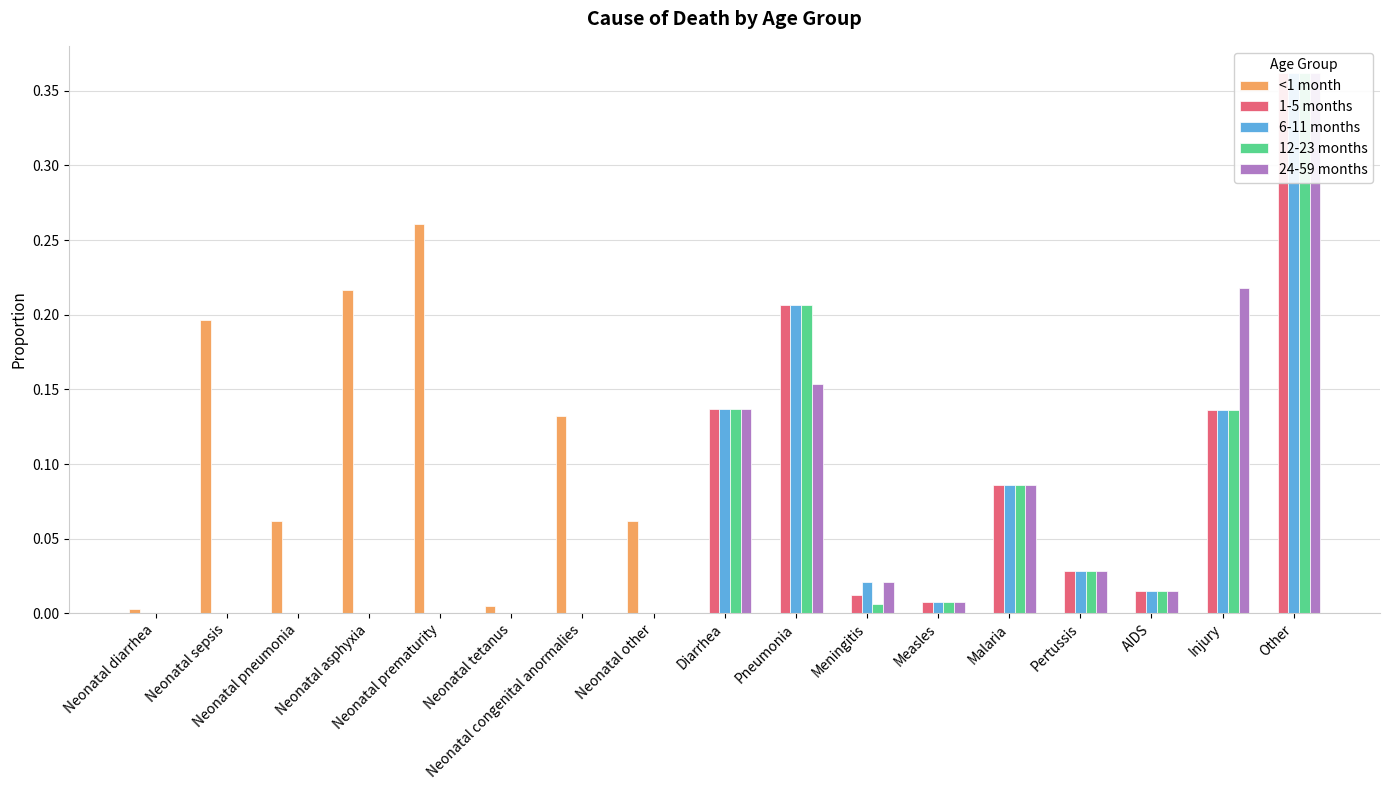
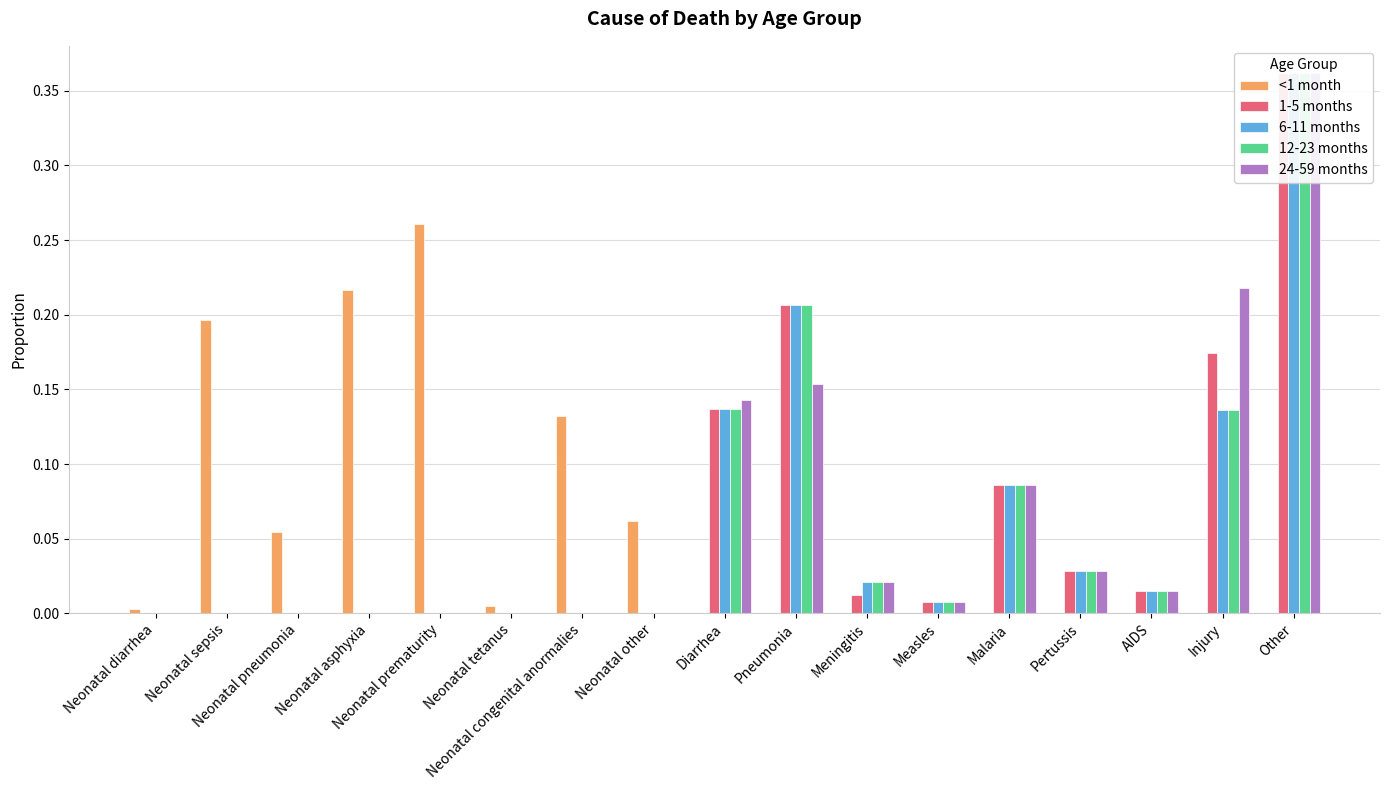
<1 month, Neonatal pneumonia: 0.062 -> 0.055
24-59 months, Diarrhea: 0.137 -> 0.143
12-23 months, Meningitis: 0.006 -> 0.021
1-5 months, Injury: 0.136 -> 0.174
